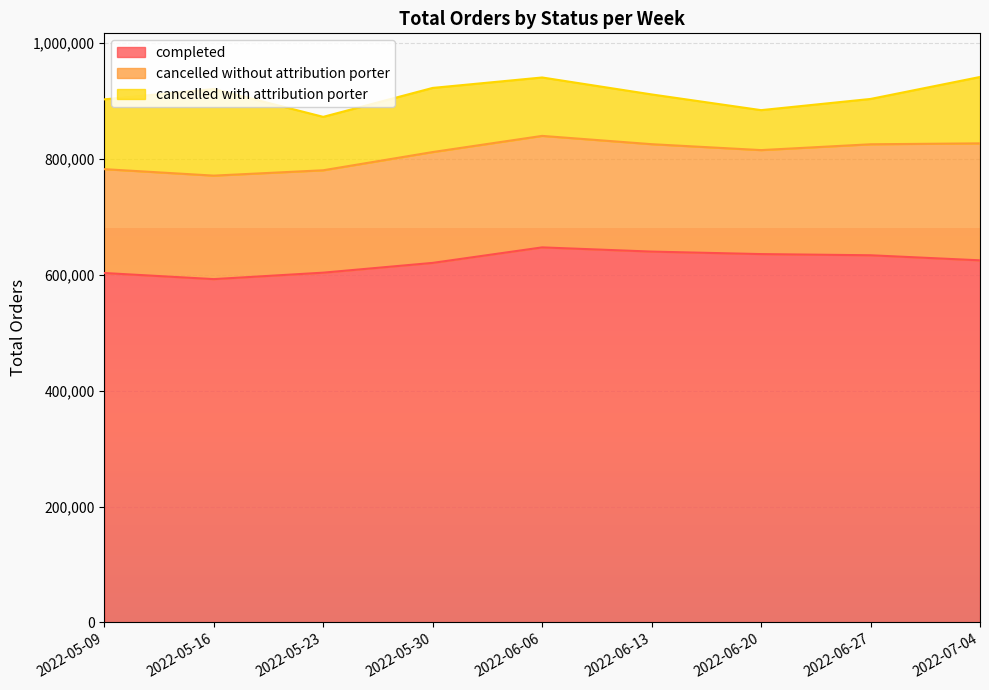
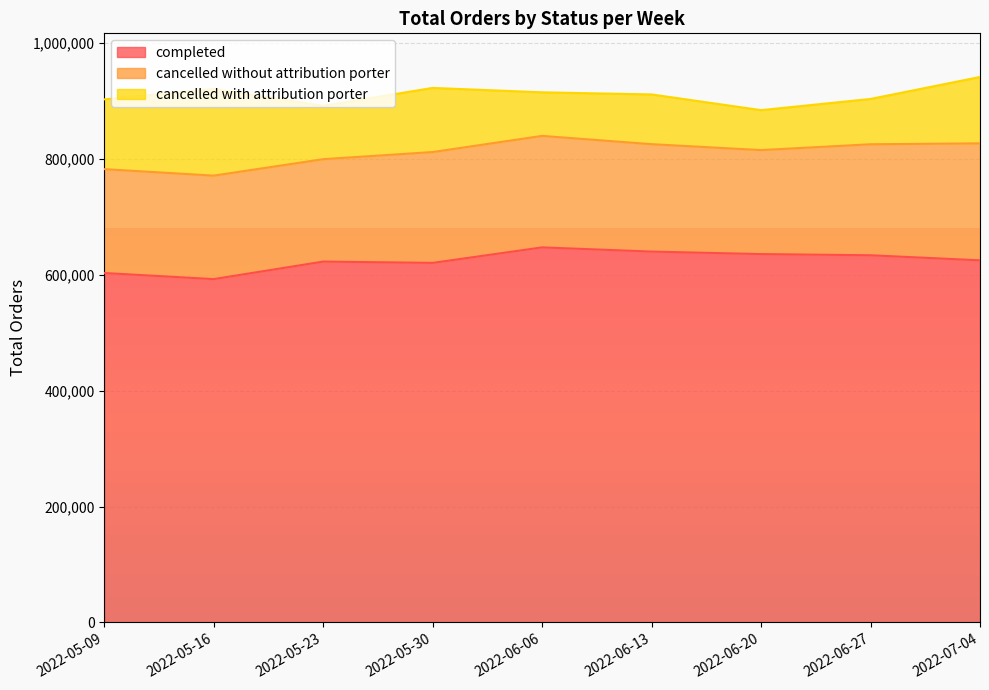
completed, 2022-05-23: 600,000 -> 620,000
cancelled with attribution porter, 2022-06-06: 100,000 -> 80,000
